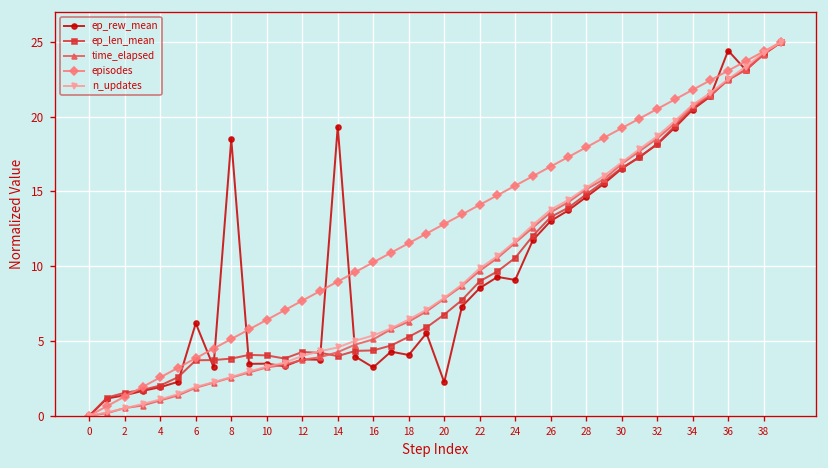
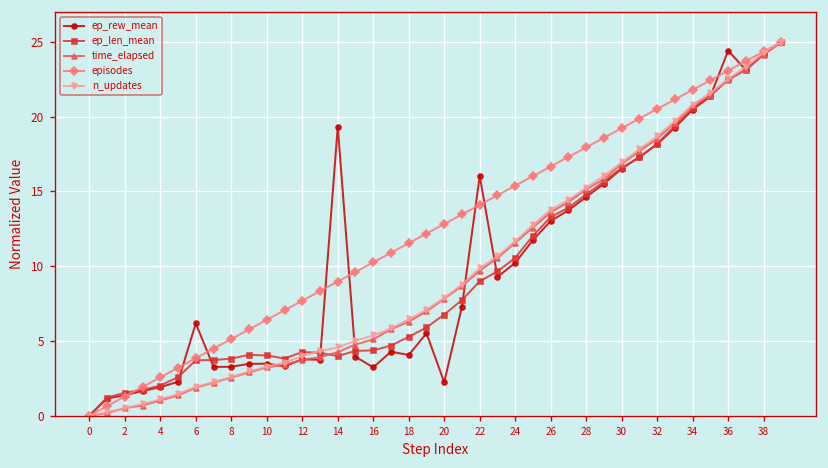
ep_rew_mean, 8: 18.5 -> 3.3
ep_rew_mean, 22: 8.5 -> 16.0
ep_rew_mean, 24: 9.1 -> 10.2
